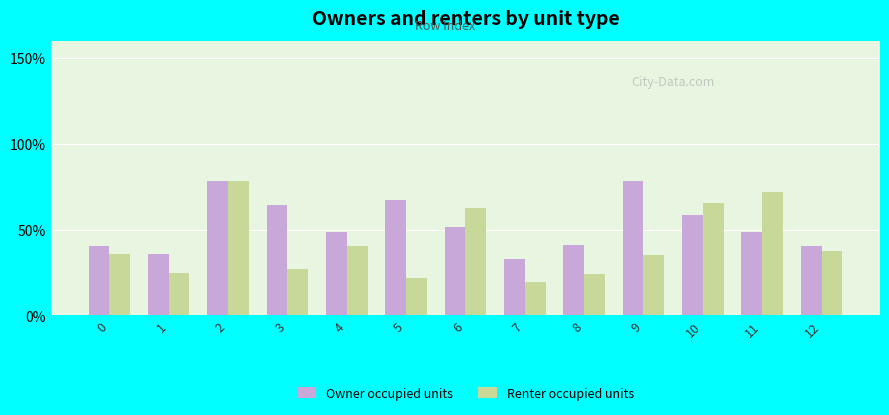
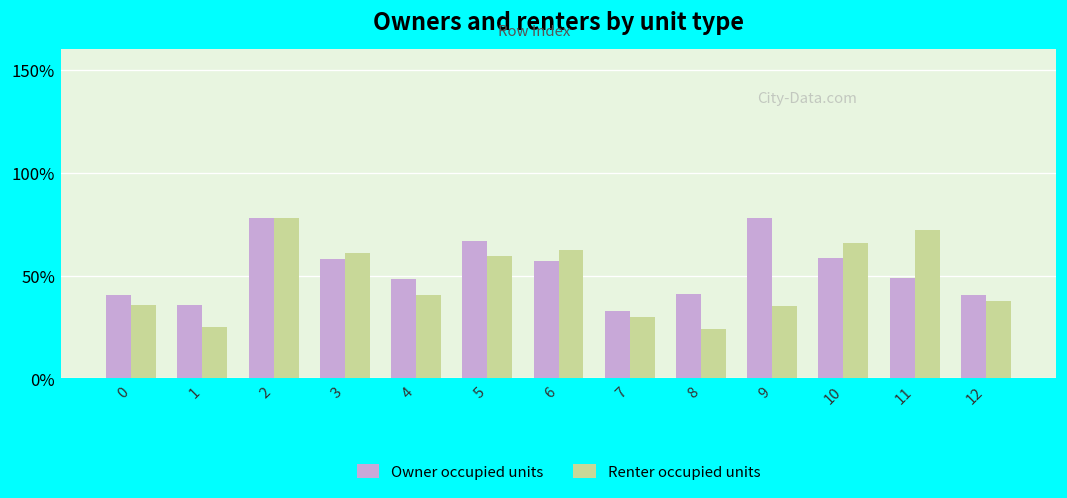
Owner occupied units, 3: 64% -> 58%
Renter occupied units, 3: 27% -> 61%
Renter occupied units, 5: 22% -> 59%
Owner occupied units, 6: 52% -> 57%
Renter occupied units, 7: 20% -> 30%
